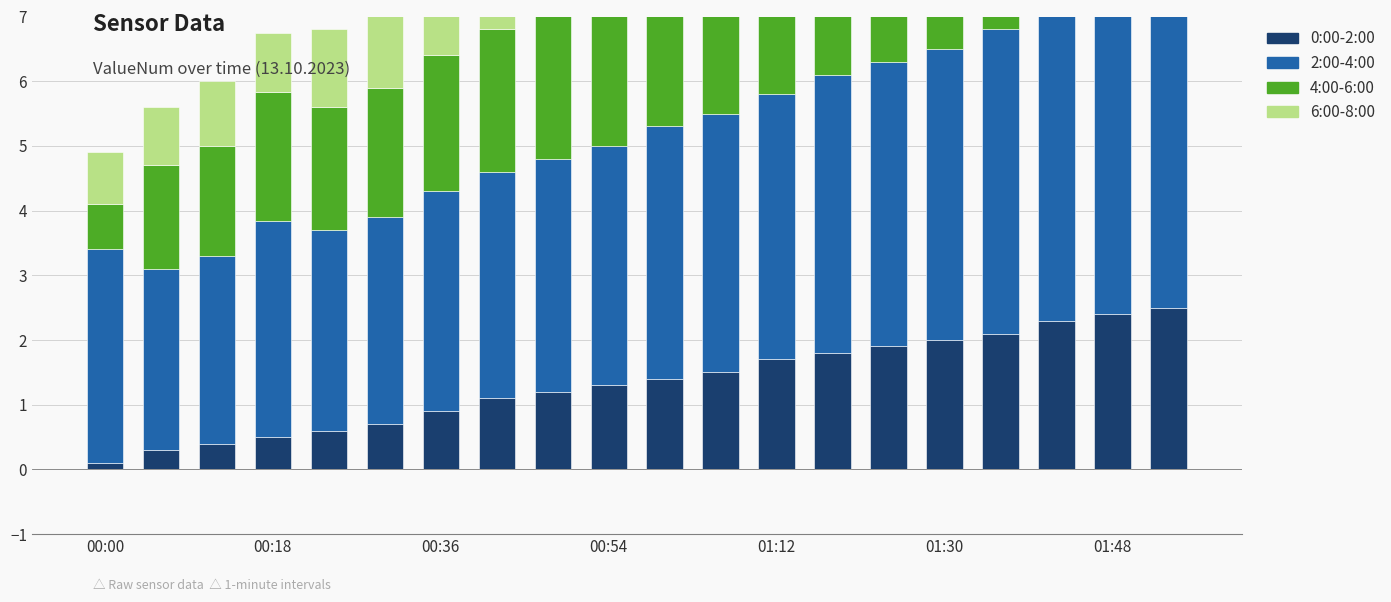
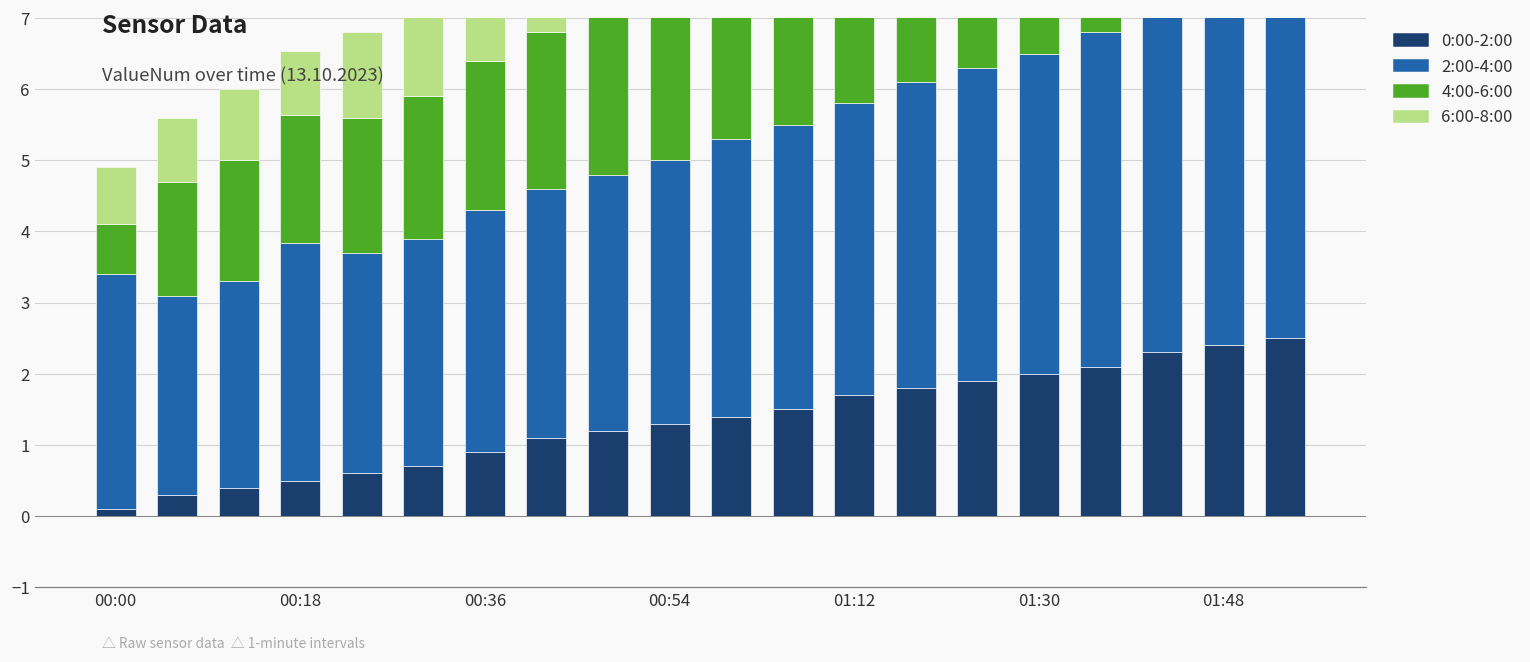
4:00-6:00, 00:18: 2.0 -> 1.8
